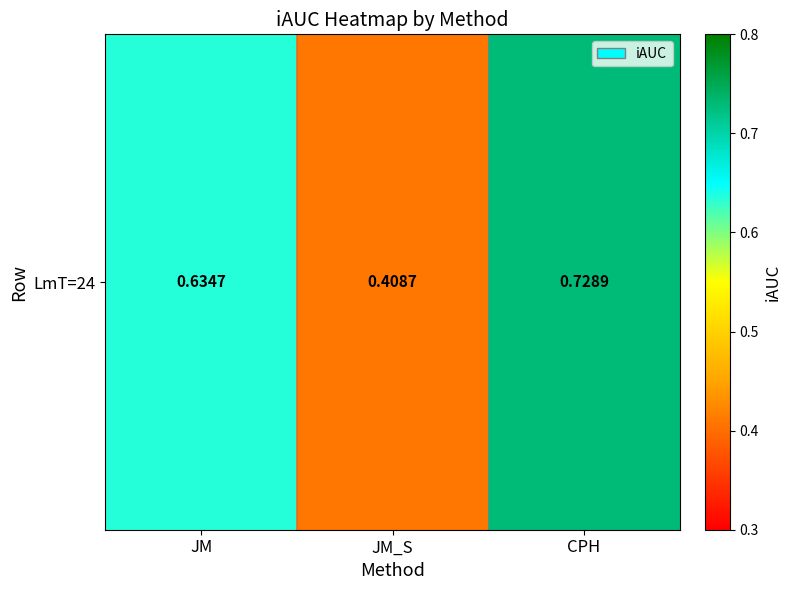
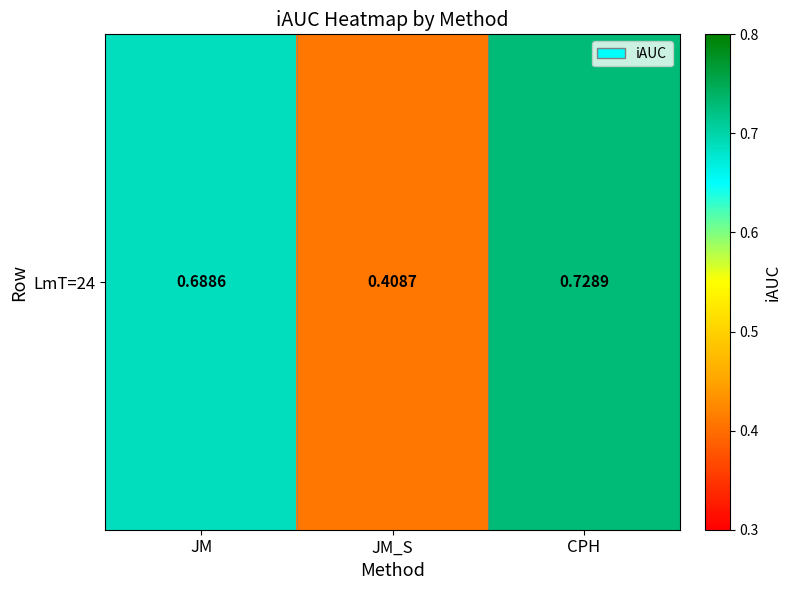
LmT=24, JM: 0.6347 -> 0.6886
